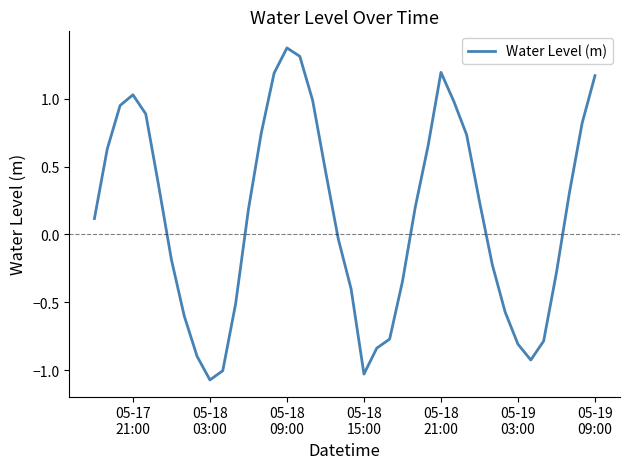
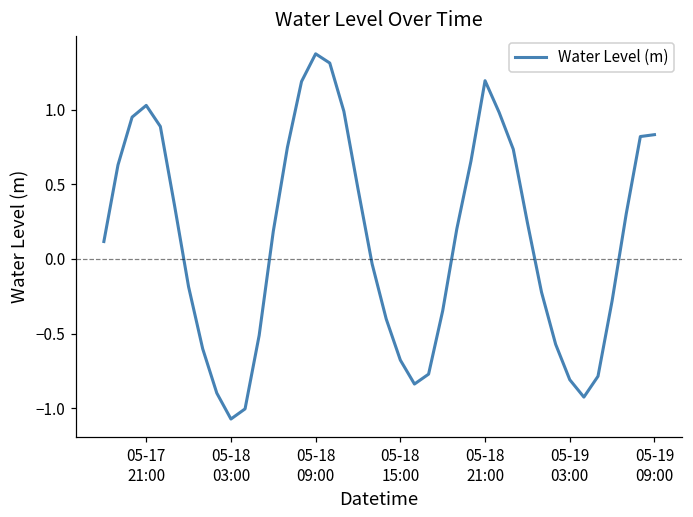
05-18 15:00: -1.03 -> -0.68
05-19 09:00: 1.17 -> 0.83
